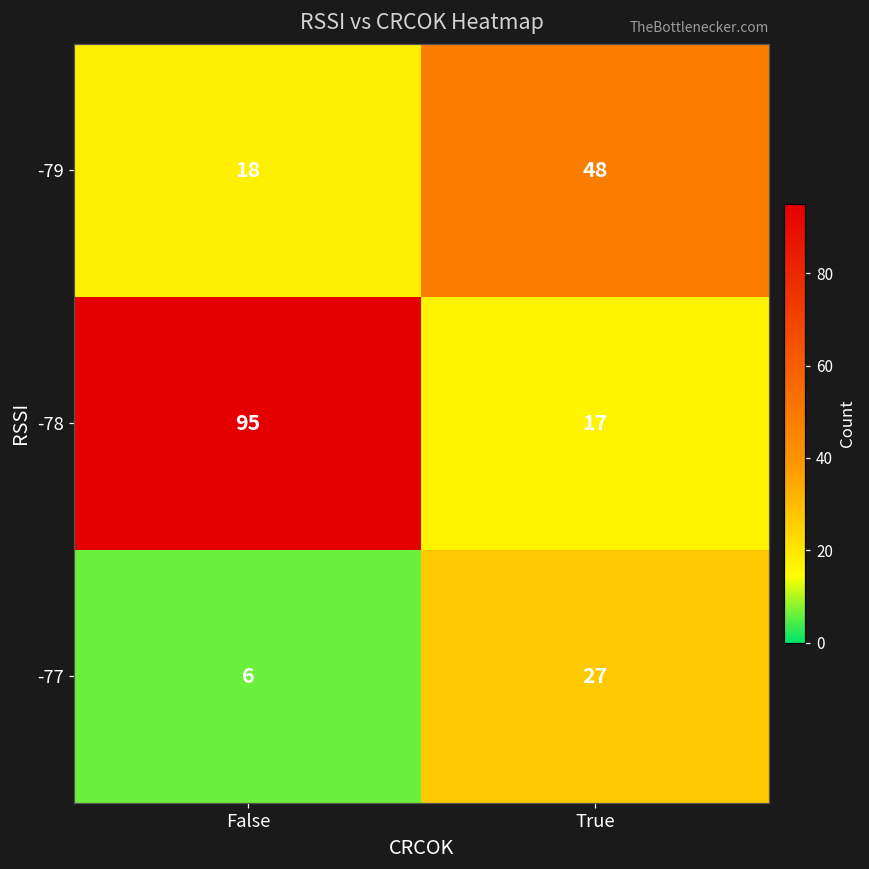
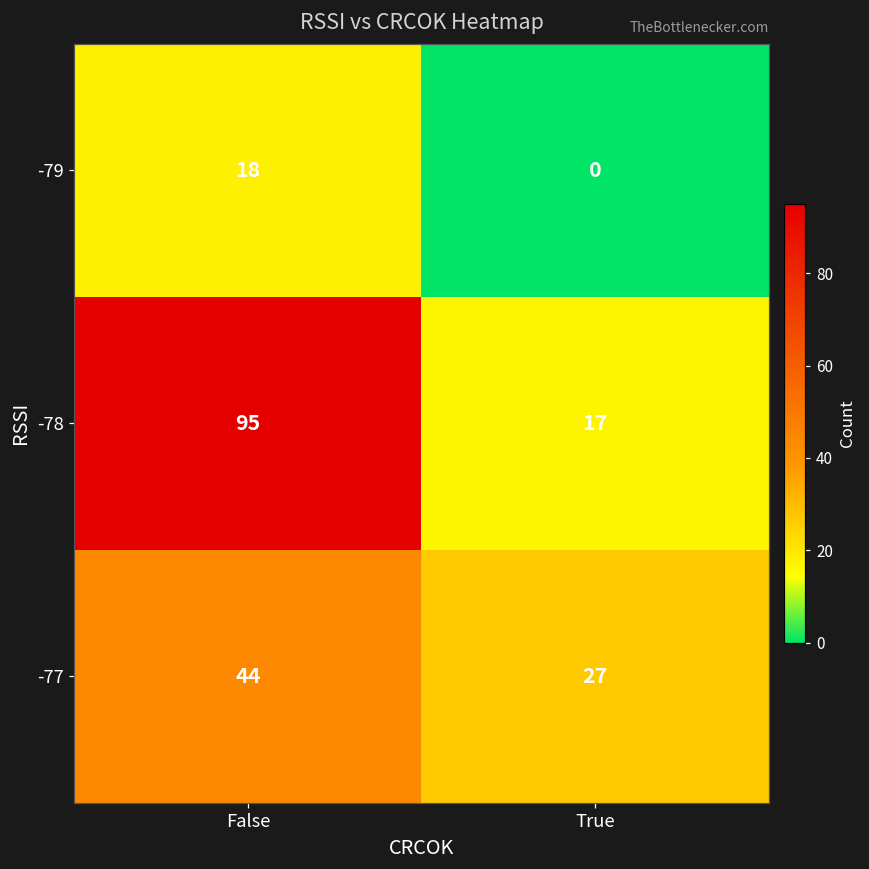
-79, True: 48 -> 0
-77, False: 6 -> 44
